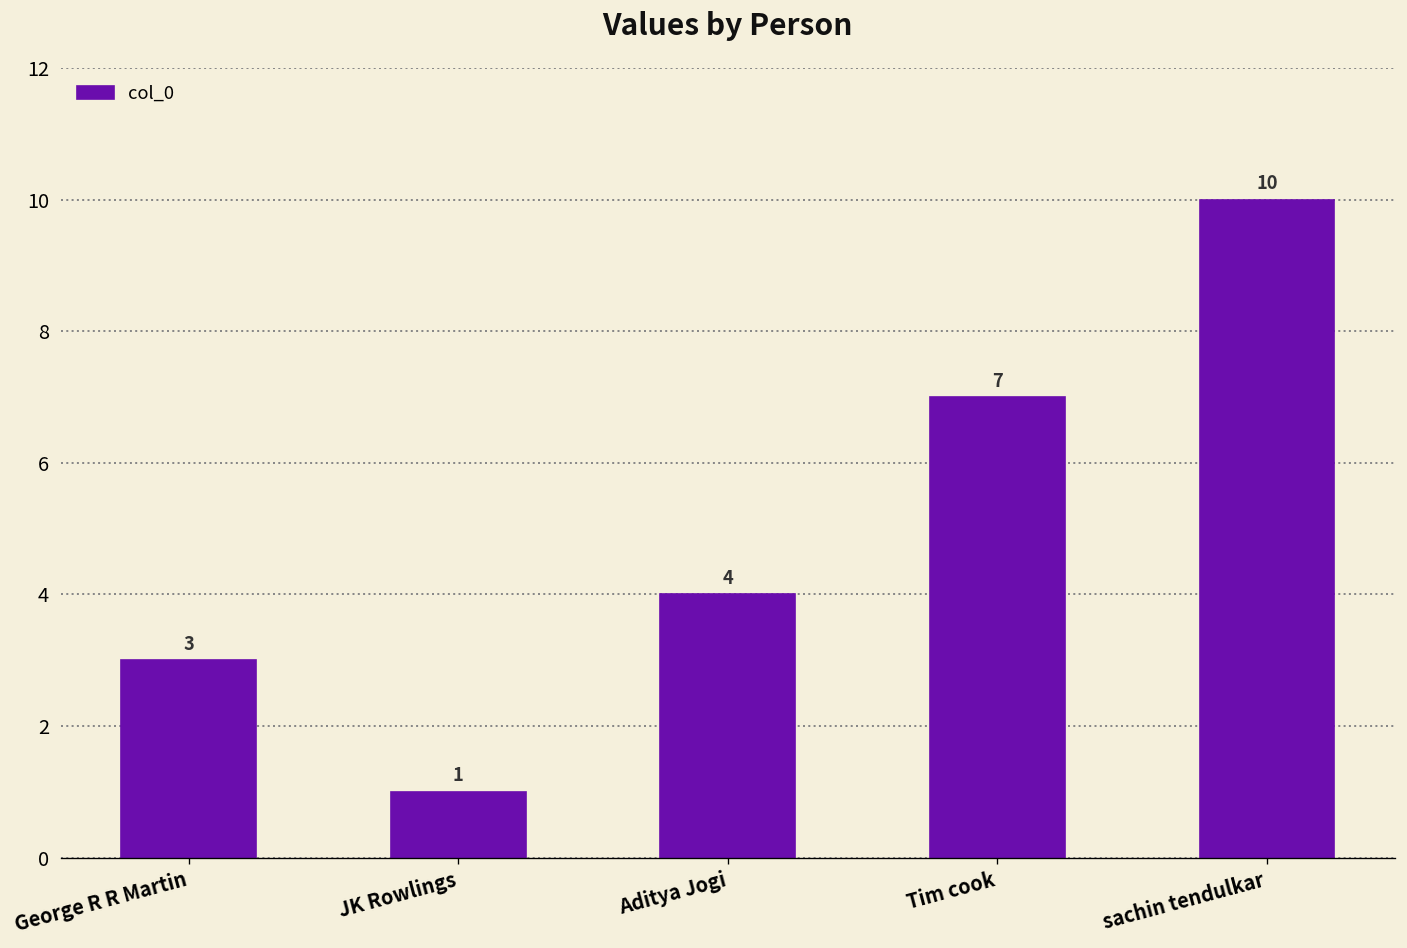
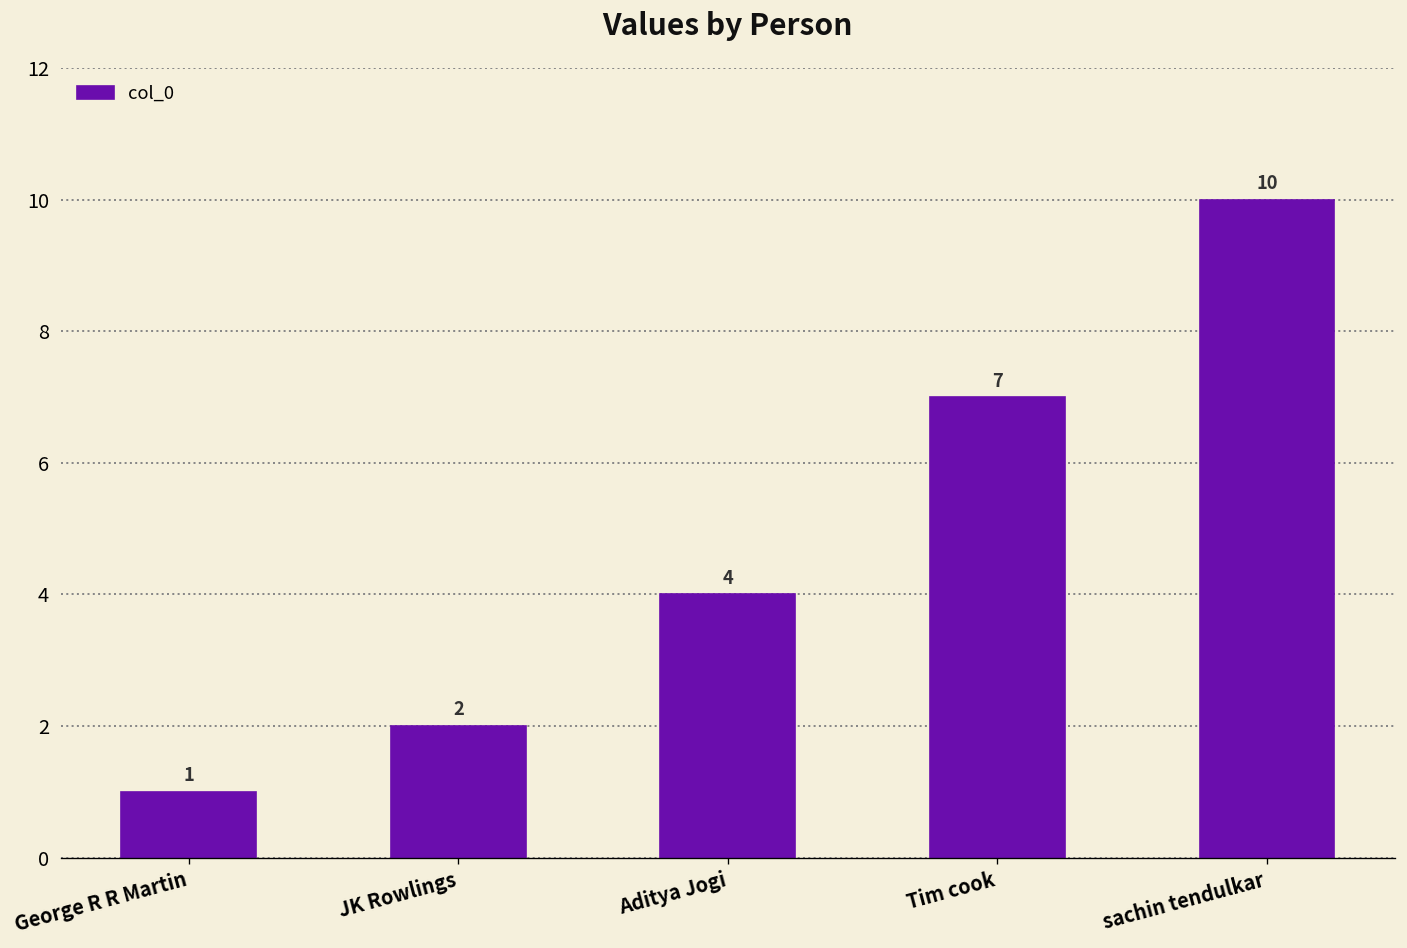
George R R Martin: 3 -> 1
JK Rowlings: 1 -> 2
